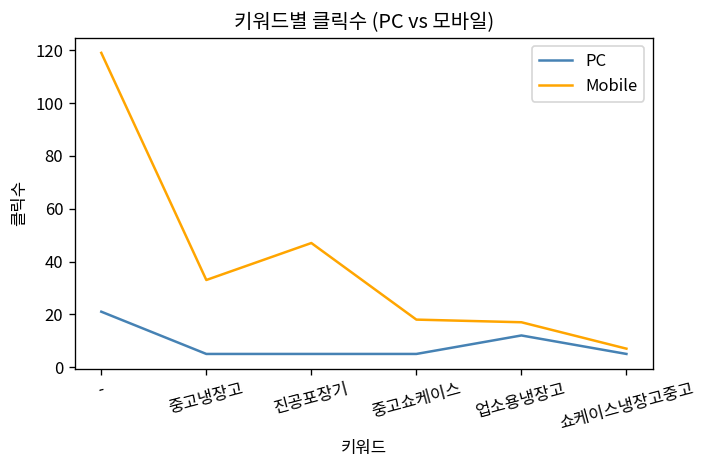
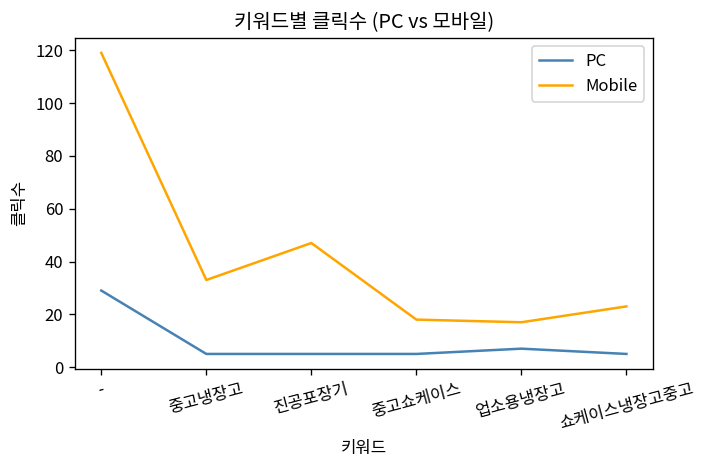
PC, -: 21 -> 29
PC, 업소용냉장고: 12 -> 7
Mobile, 쇼케이스냉장고중고: 7 -> 23
